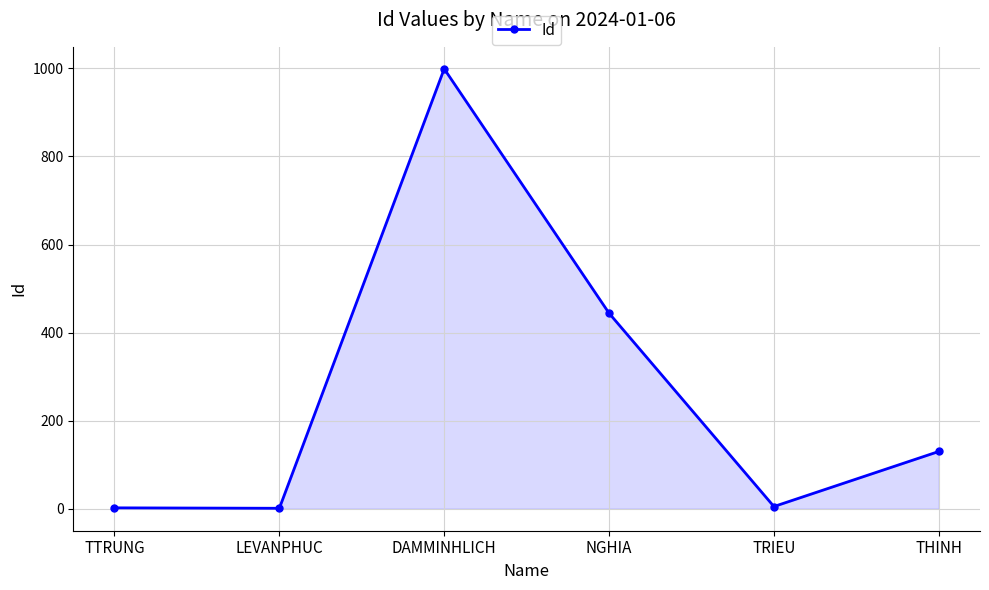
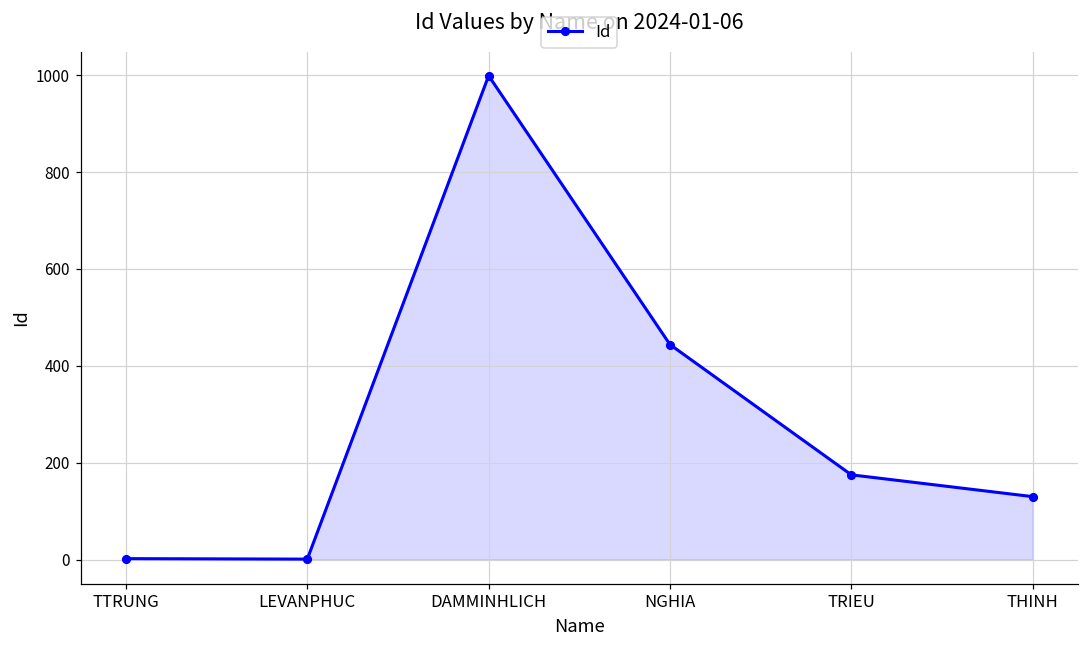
TRIEU: 10 -> 180
